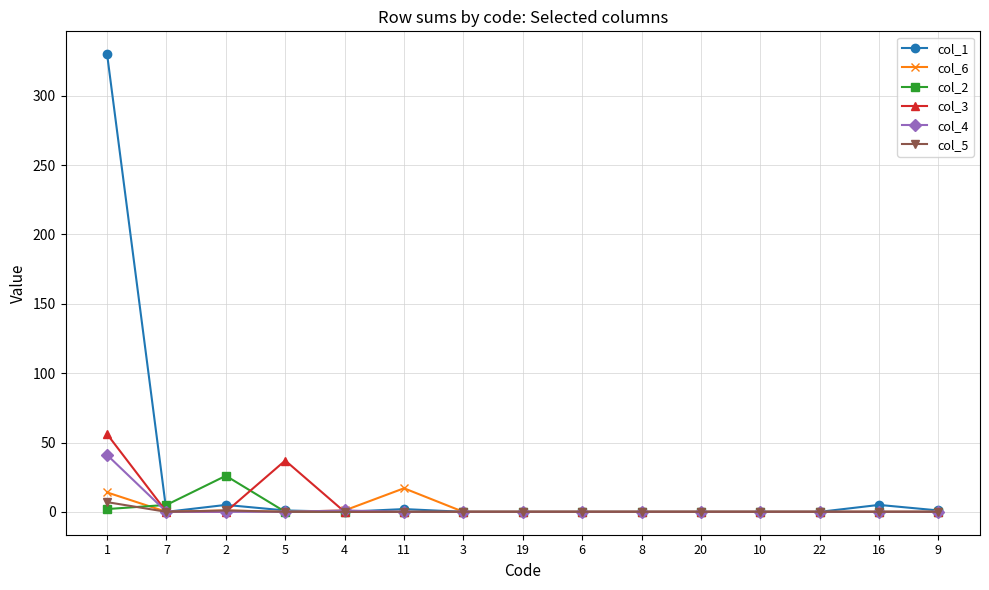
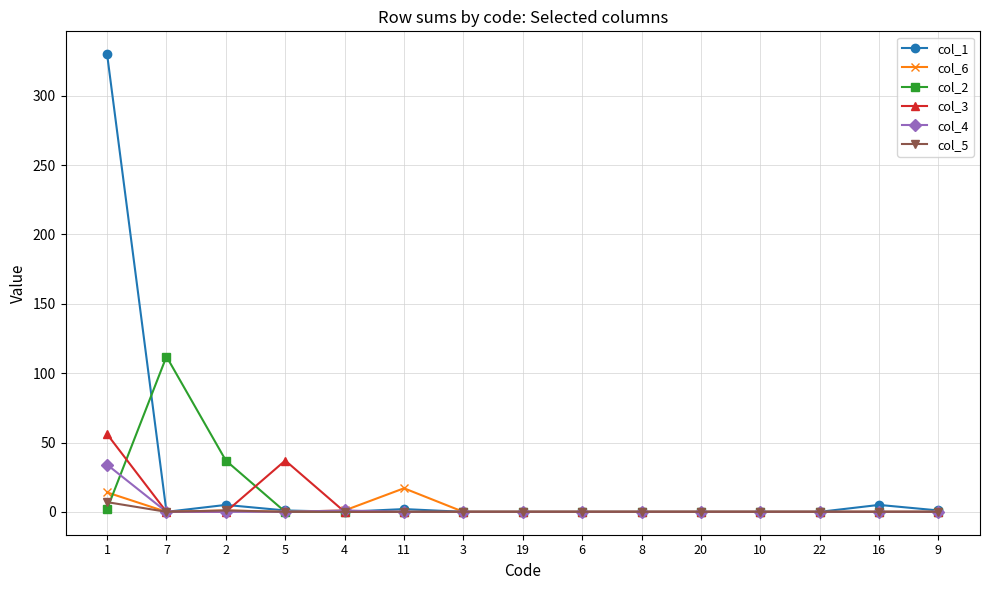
col_4, 1: 41 -> 34
col_2, 7: 5 -> 112
col_2, 2: 26 -> 37
